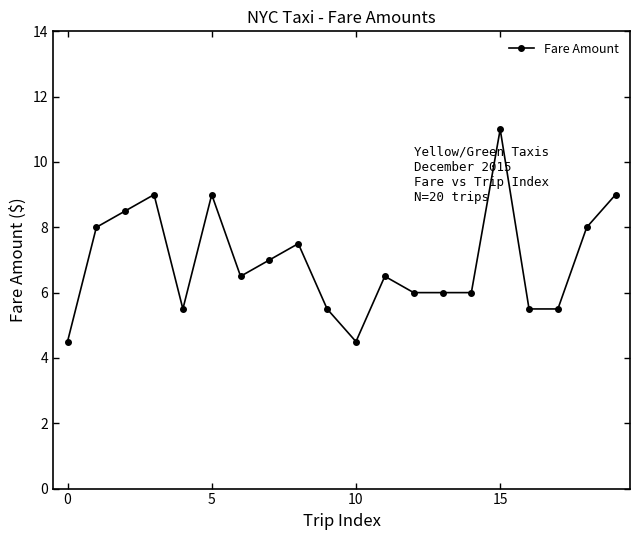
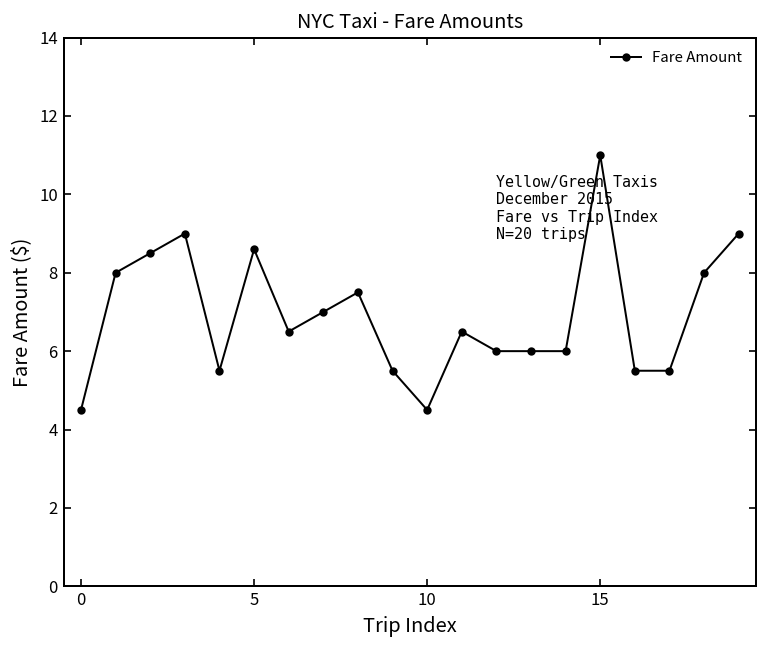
5: 9.0 -> 8.6
